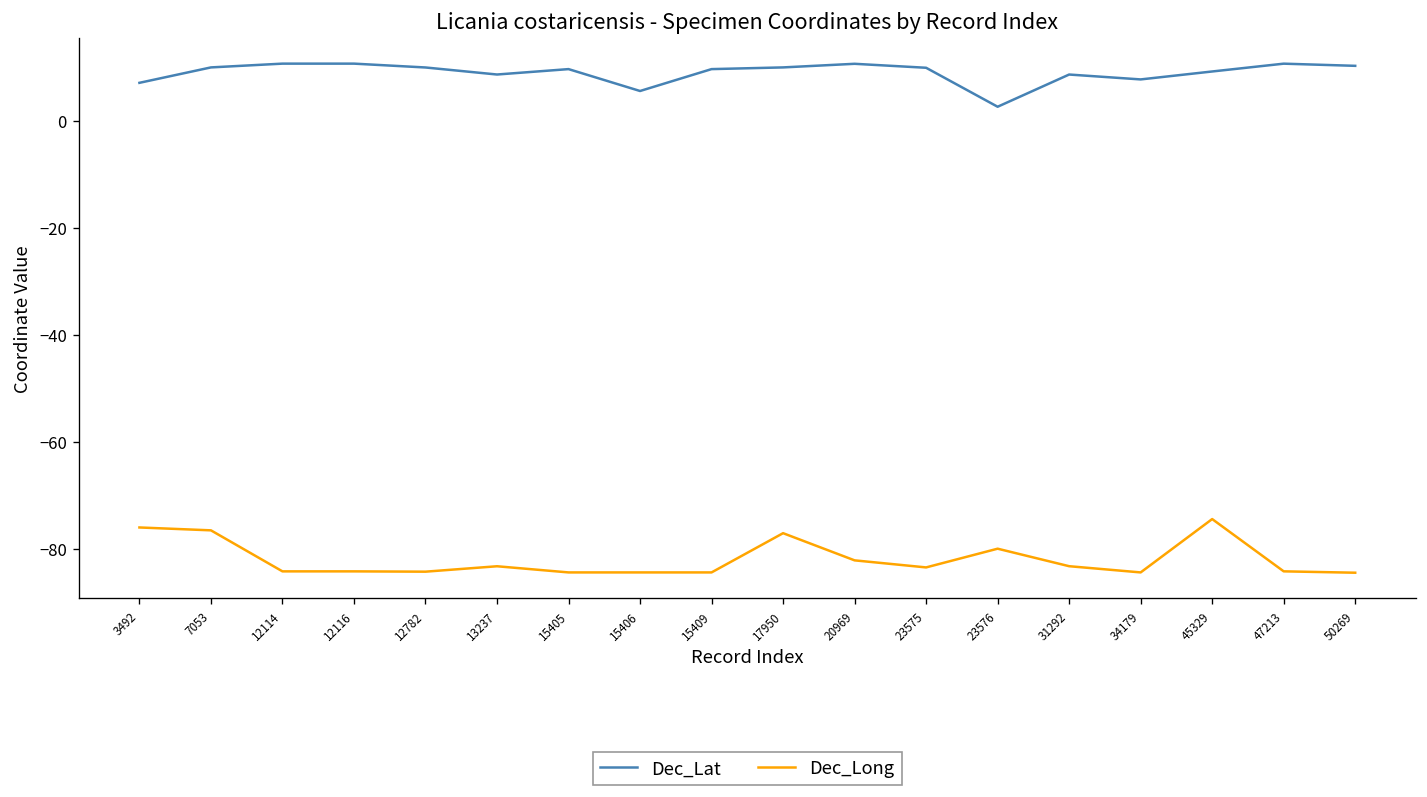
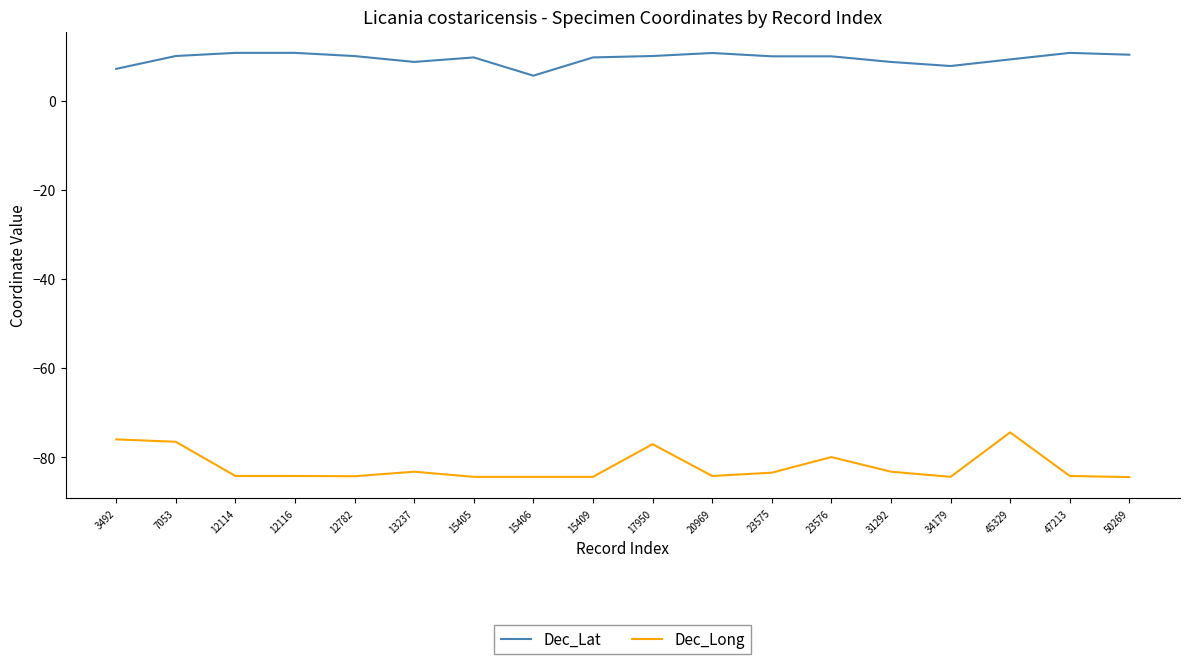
Dec_Long, 20969: -82 -> -84
Dec_Lat, 23576: 3 -> 10
